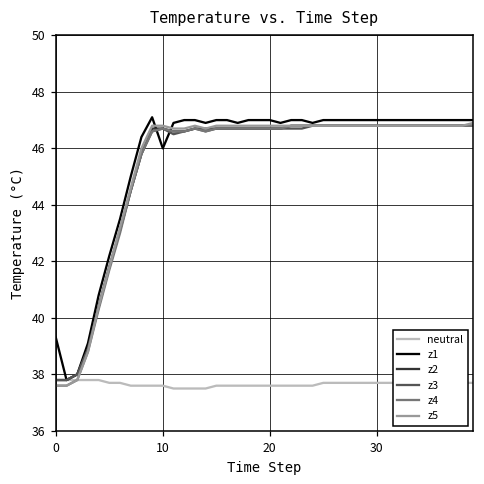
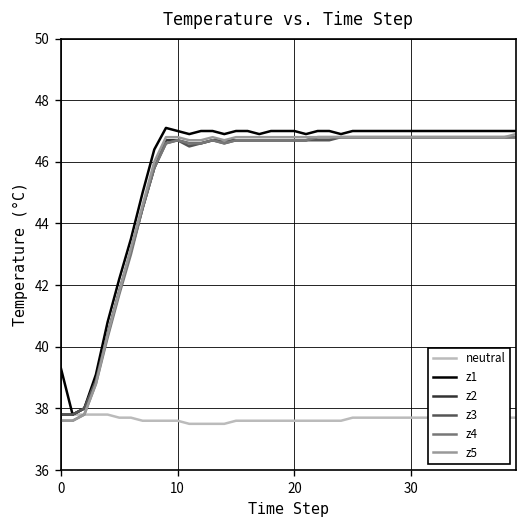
z1, 10: 46 -> 47
